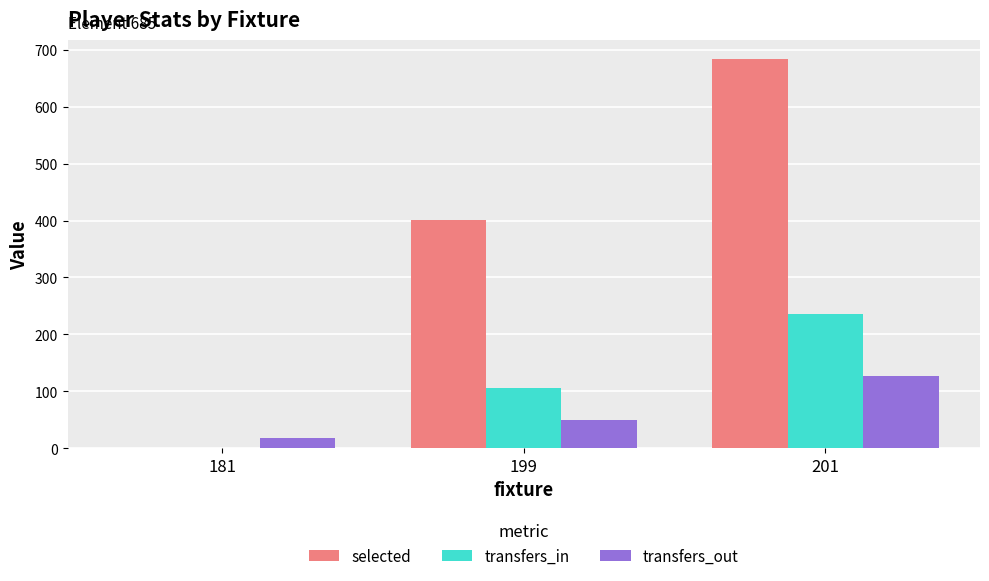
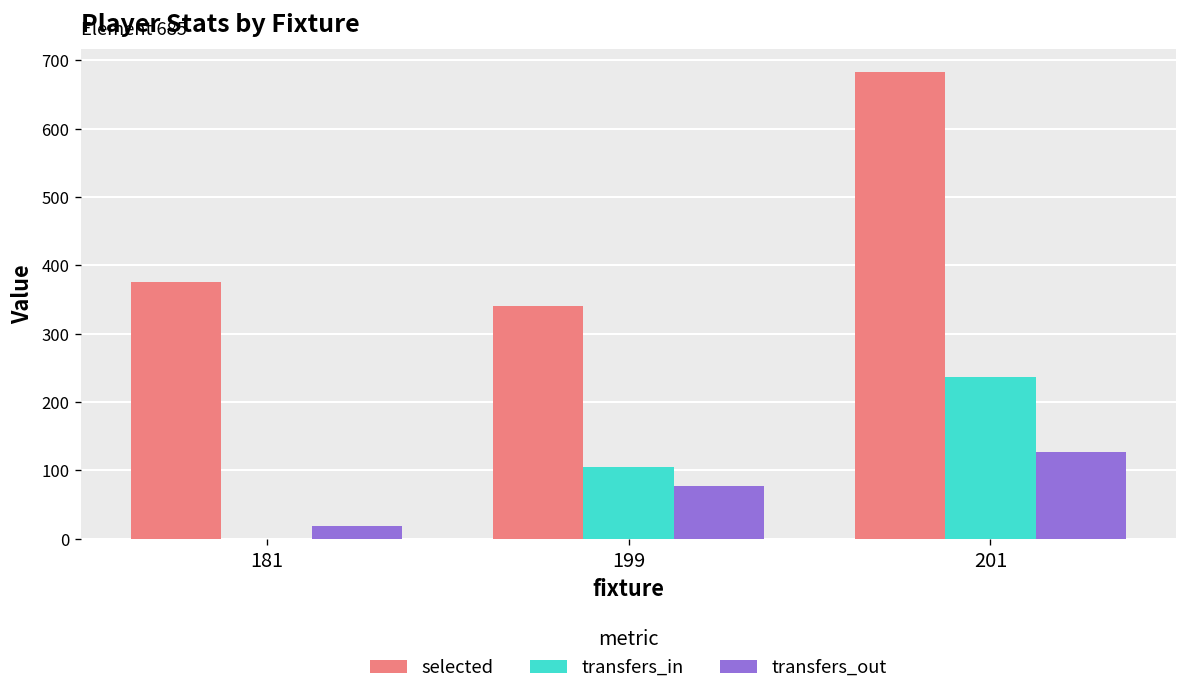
selected, 181: 0 -> 380
selected, 199: 400 -> 340
transfers_out, 199: 50 -> 80
